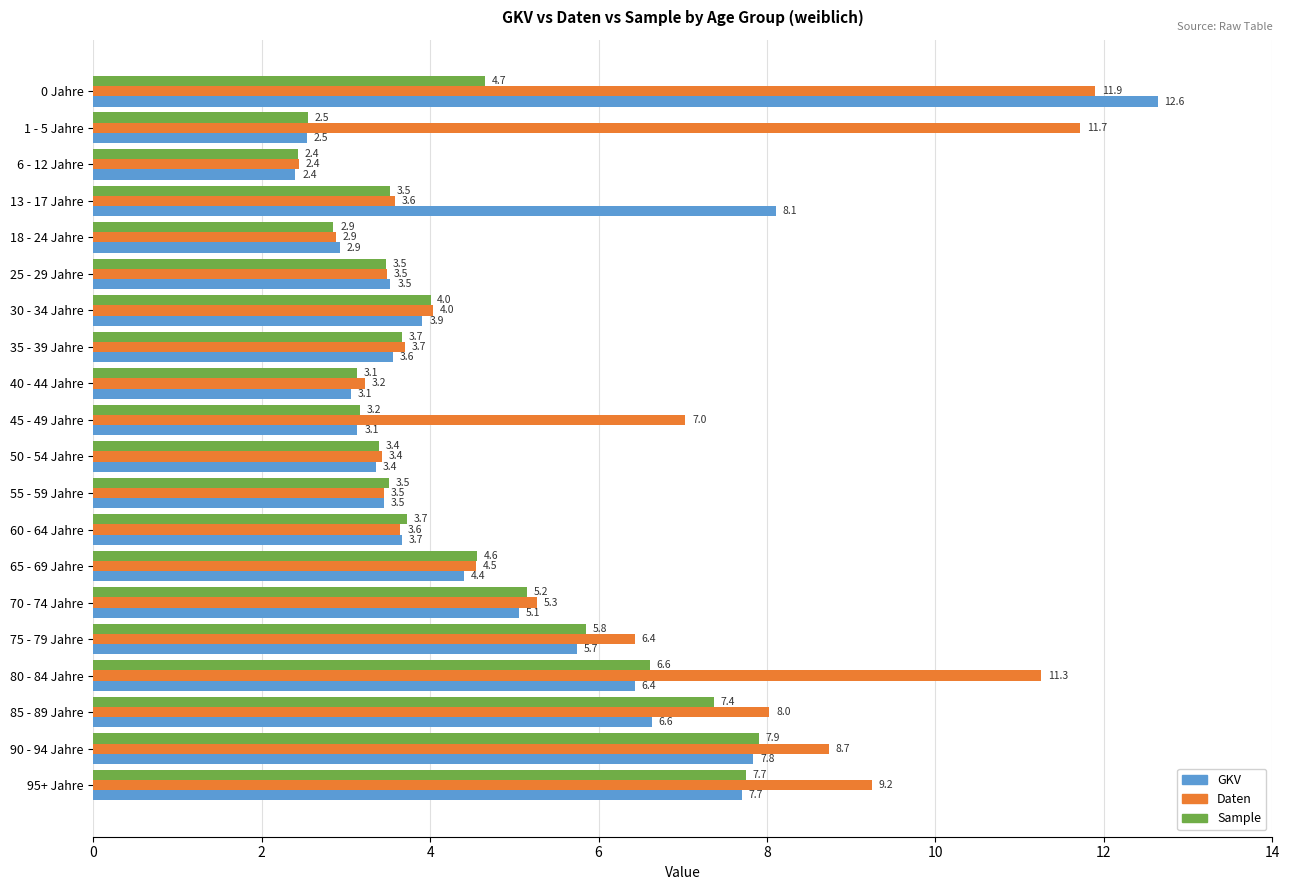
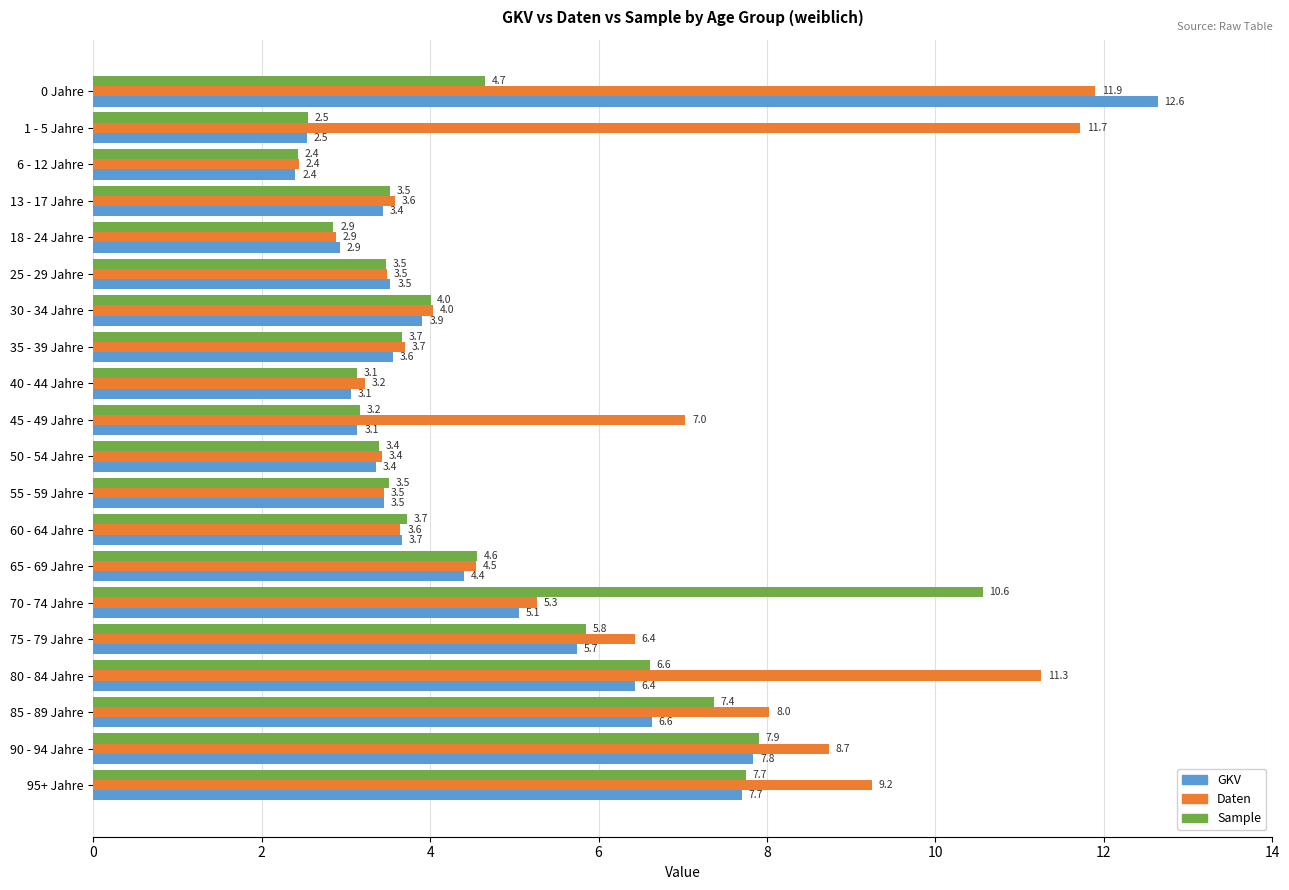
GKV, 13 - 17 Jahre: 8.1 -> 3.4
Sample, 70 - 74 Jahre: 5.2 -> 10.6
